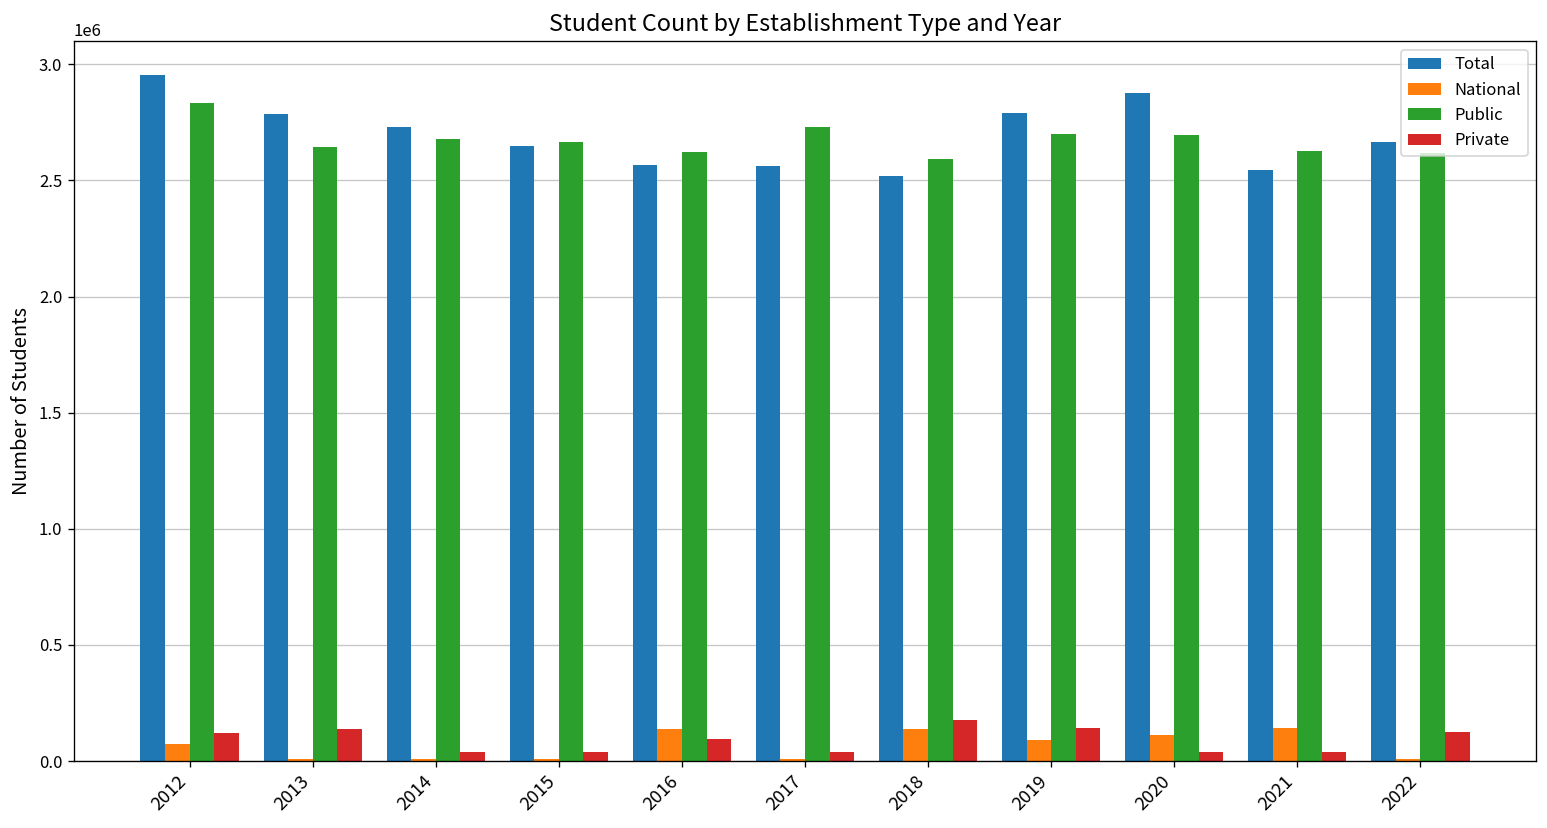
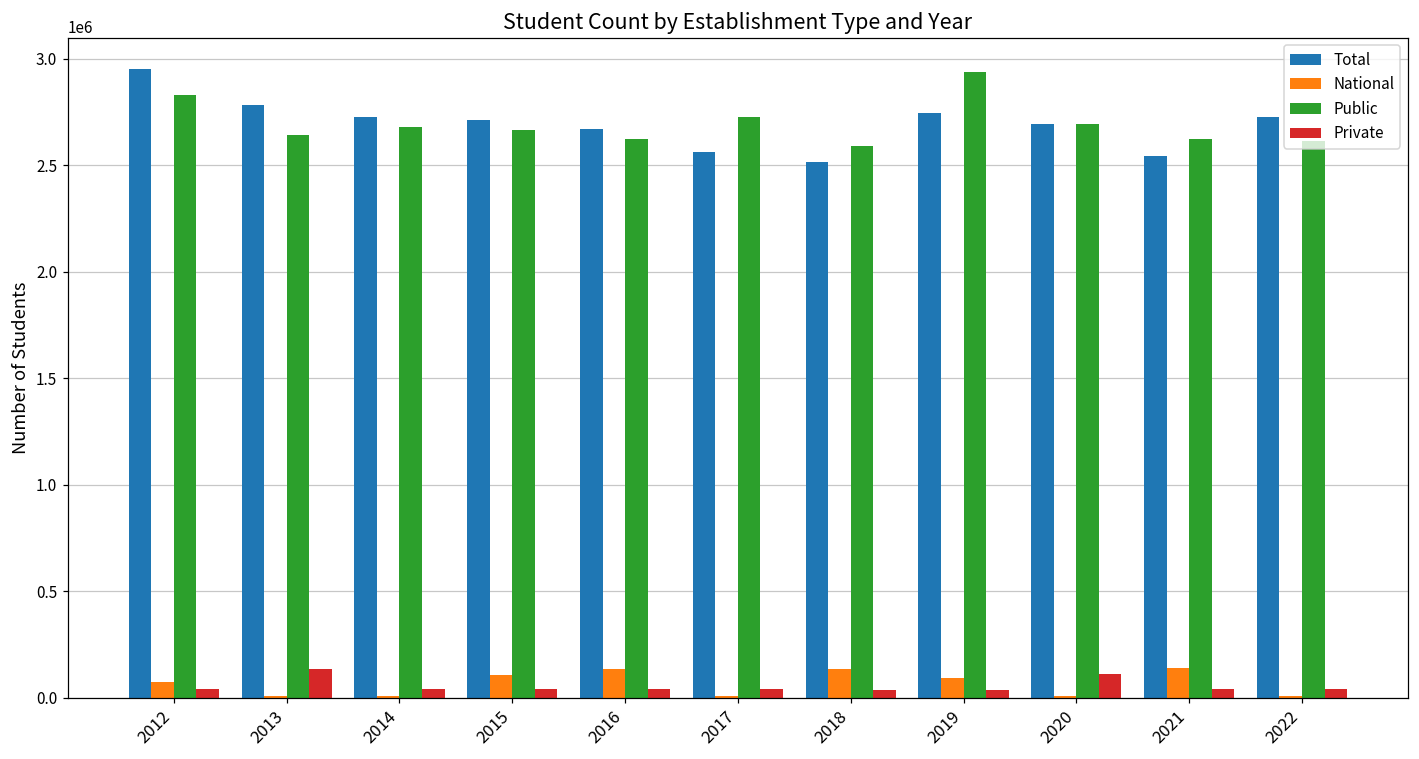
Private, 2012: 120000 -> 40000
Total, 2015: 2650000 -> 2710000
National, 2015: 10000 -> 110000
Total, 2016: 2570000 -> 2670000
Private, 2016: 90000 -> 40000
Private, 2018: 180000 -> 40000
Total, 2019: 2790000 -> 2750000
Public, 2019: 2700000 -> 2940000
Private, 2019: 140000 -> 40000
Total, 2020: 2880000 -> 2690000
National, 2020: 110000 -> 10000
Private, 2020: 40000 -> 110000
Total, 2022: 2660000 -> 2730000
Private, 2022: 120000 -> 40000
